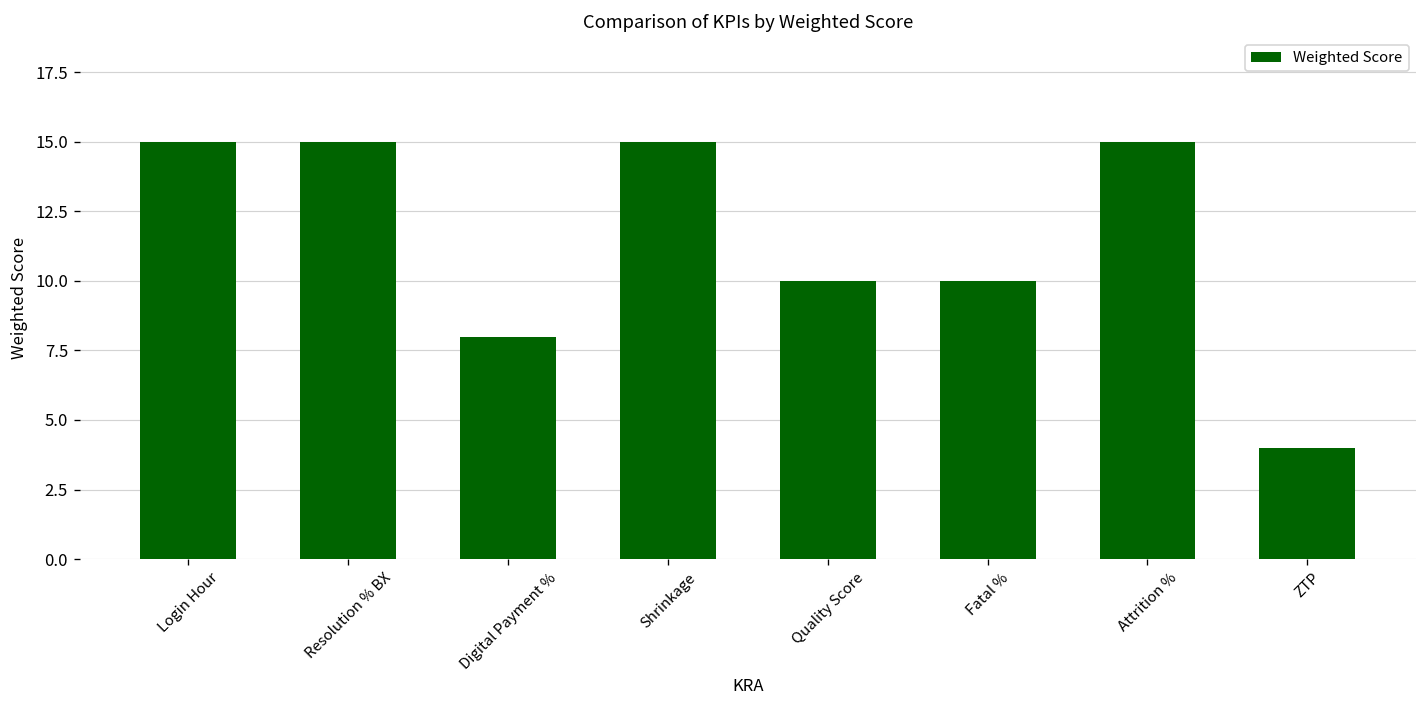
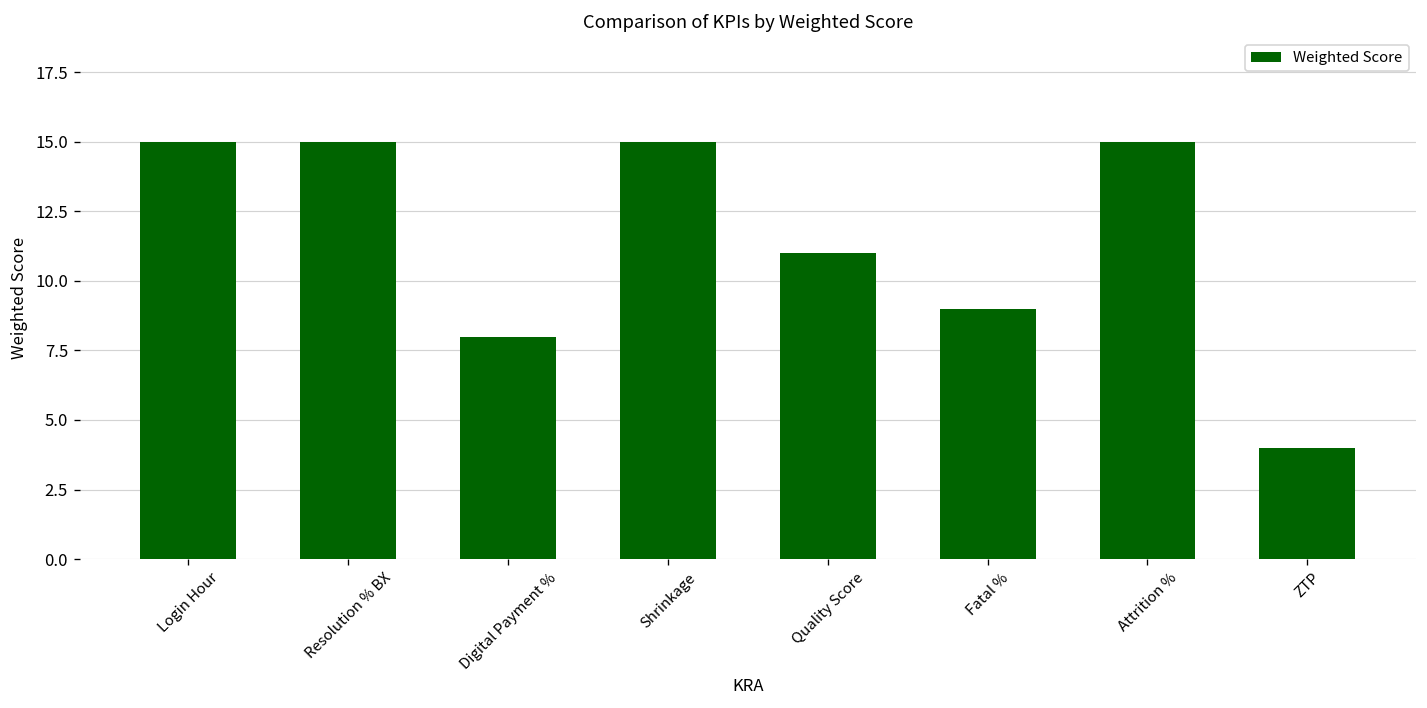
Quality Score: 10 -> 11
Fatal %: 10 -> 9
